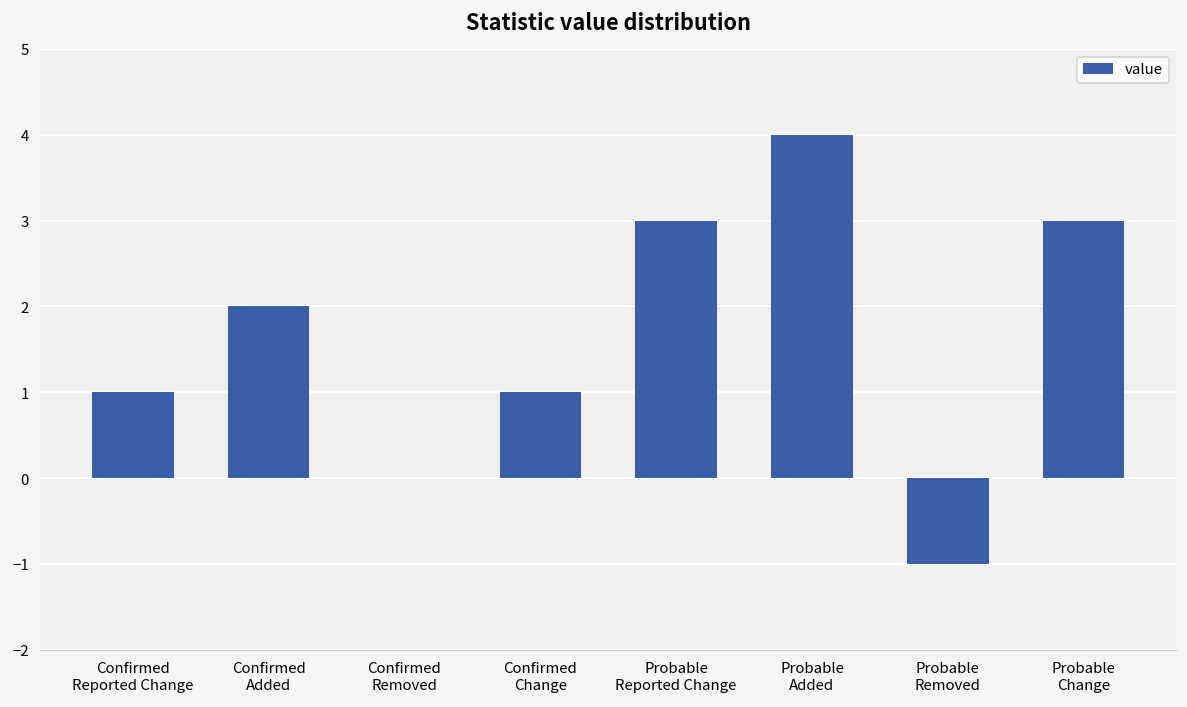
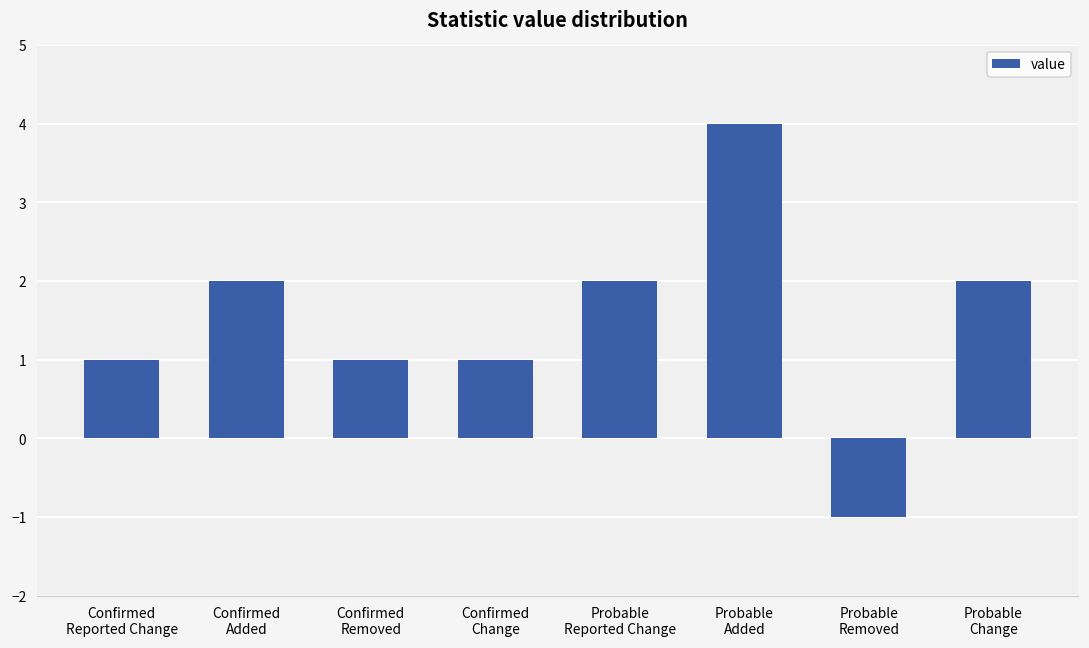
Confirmed Removed: 0 -> 1
Probable Reported Change: 3 -> 2
Probable Change: 3 -> 2
